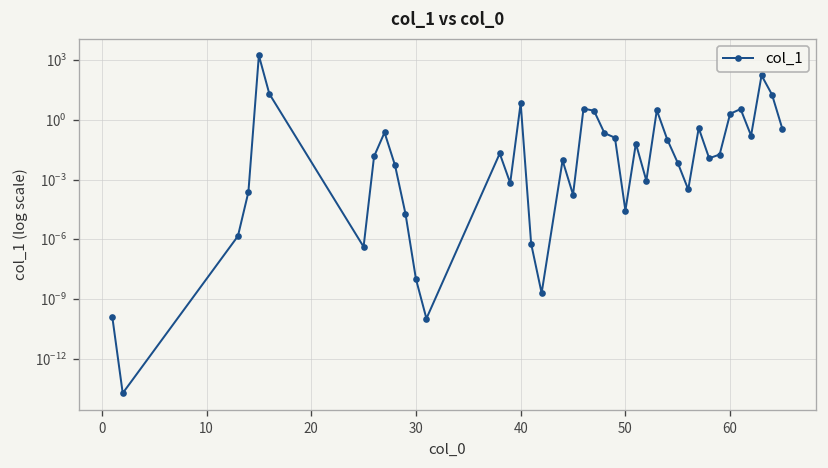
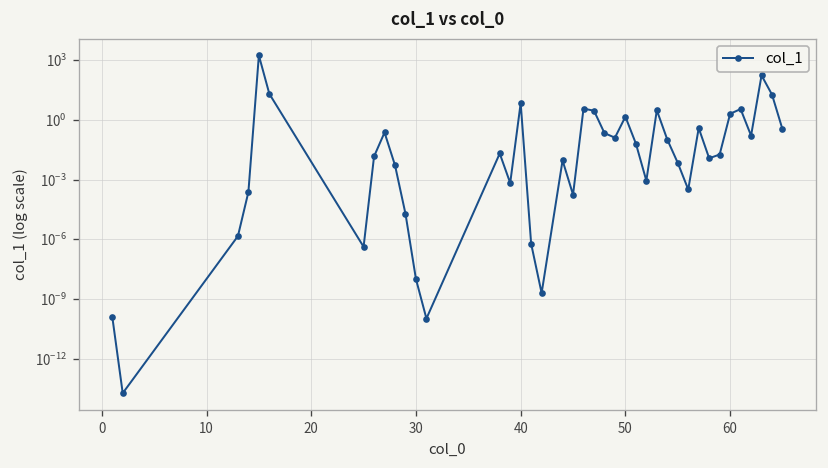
50: 0.00003 -> 1
